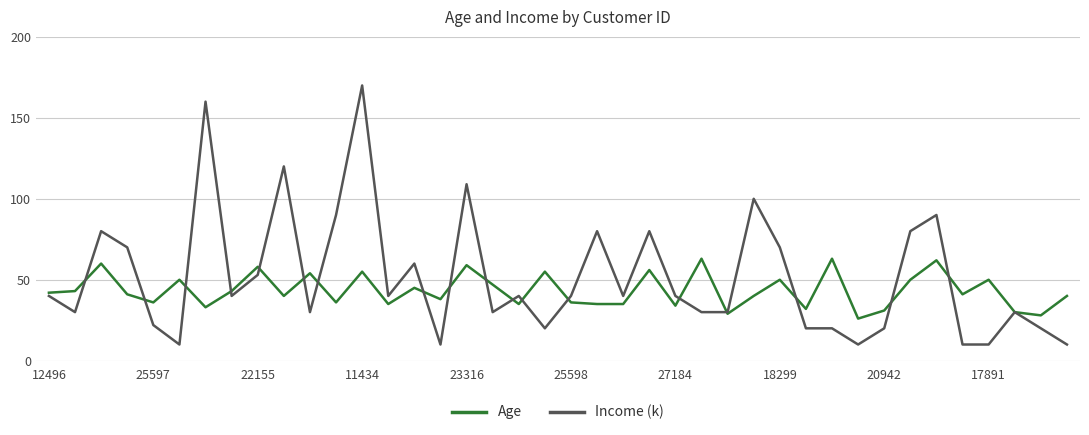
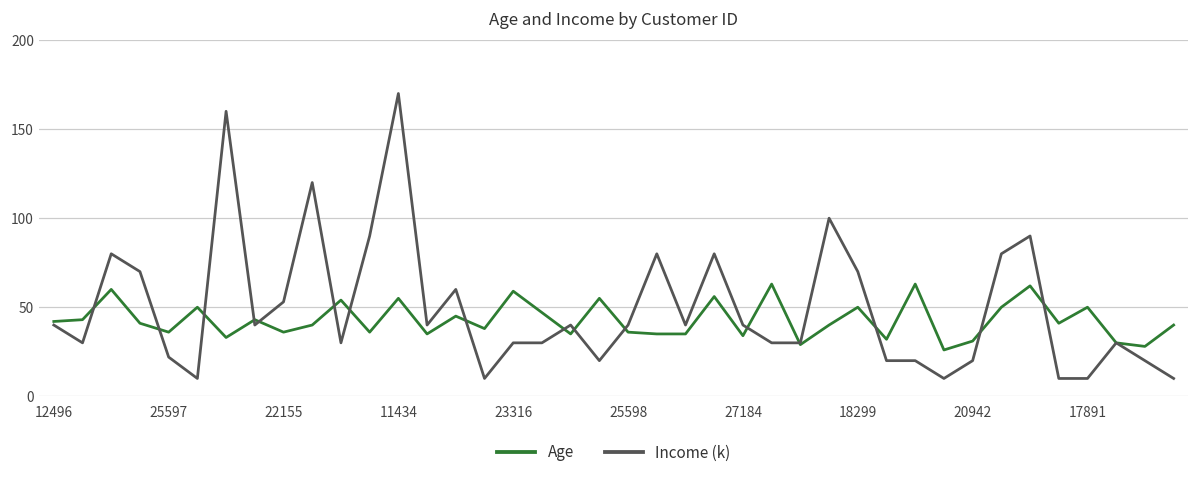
Age, 22155: 58 -> 36
Income (k), 23316: 109 -> 30
